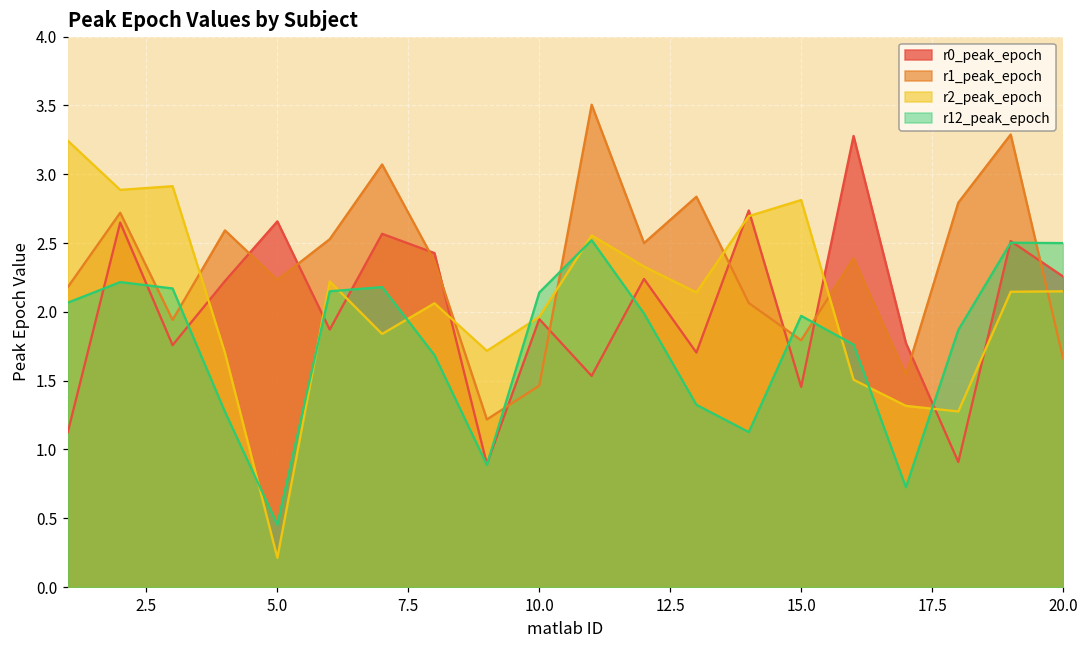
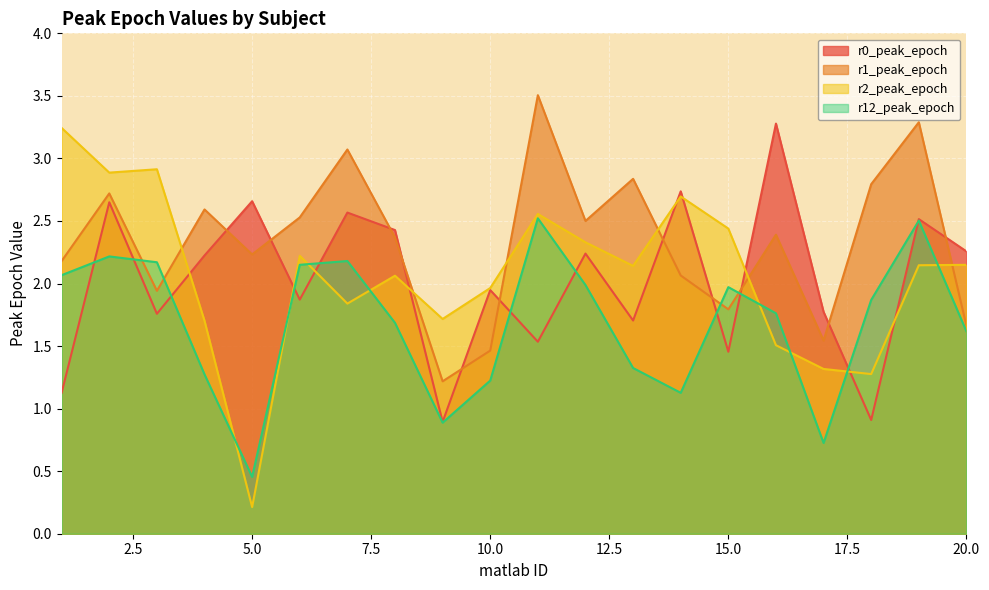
r12_peak_epoch, 10.0: 2.14 -> 1.22
r2_peak_epoch, 15.0: 2.81 -> 2.44
r12_peak_epoch, 20.0: 2.50 -> 1.62
